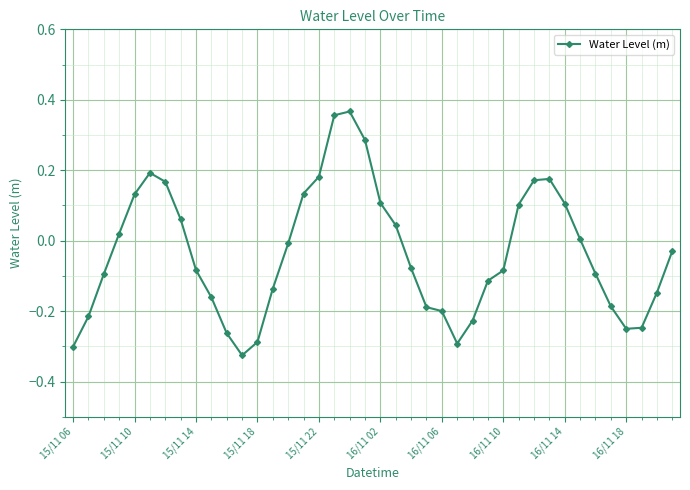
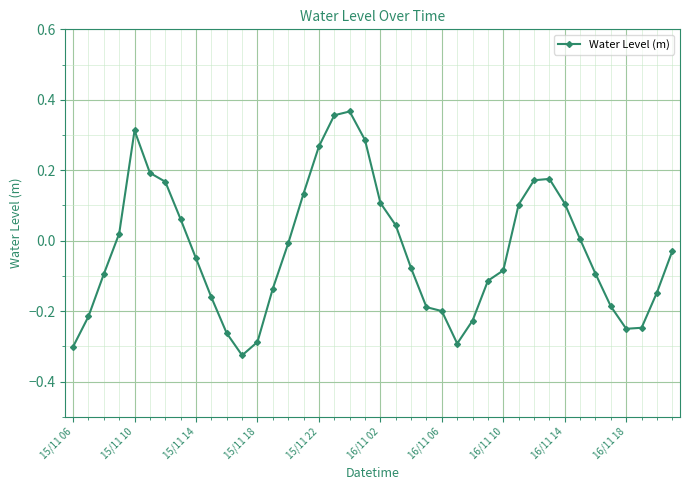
15/11 10: 0.13 -> 0.31
15/11 14: -0.08 -> -0.05
15/11 22: 0.18 -> 0.27
